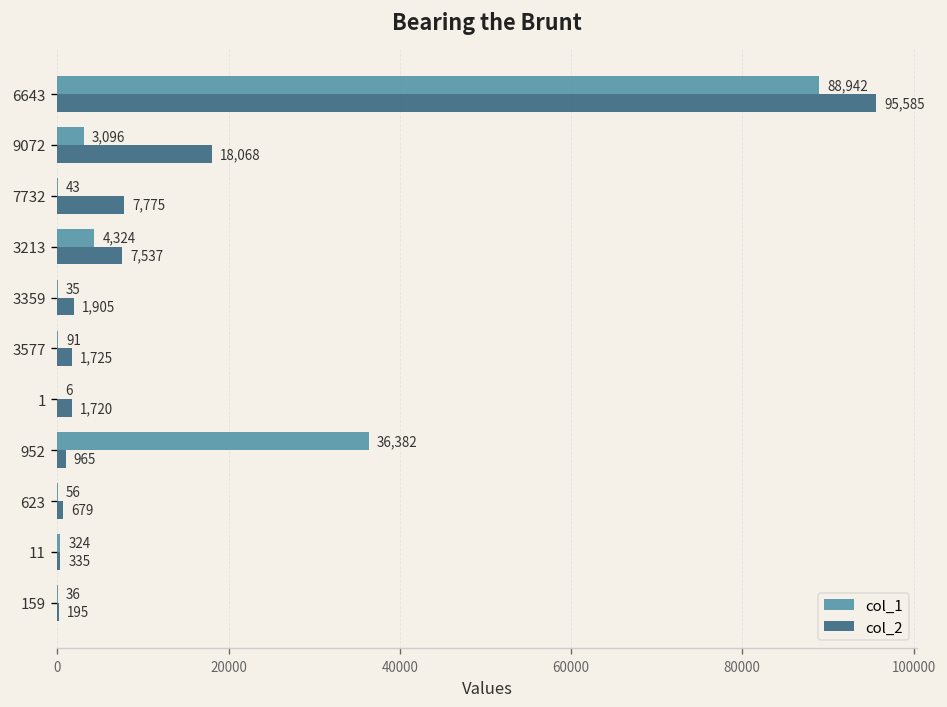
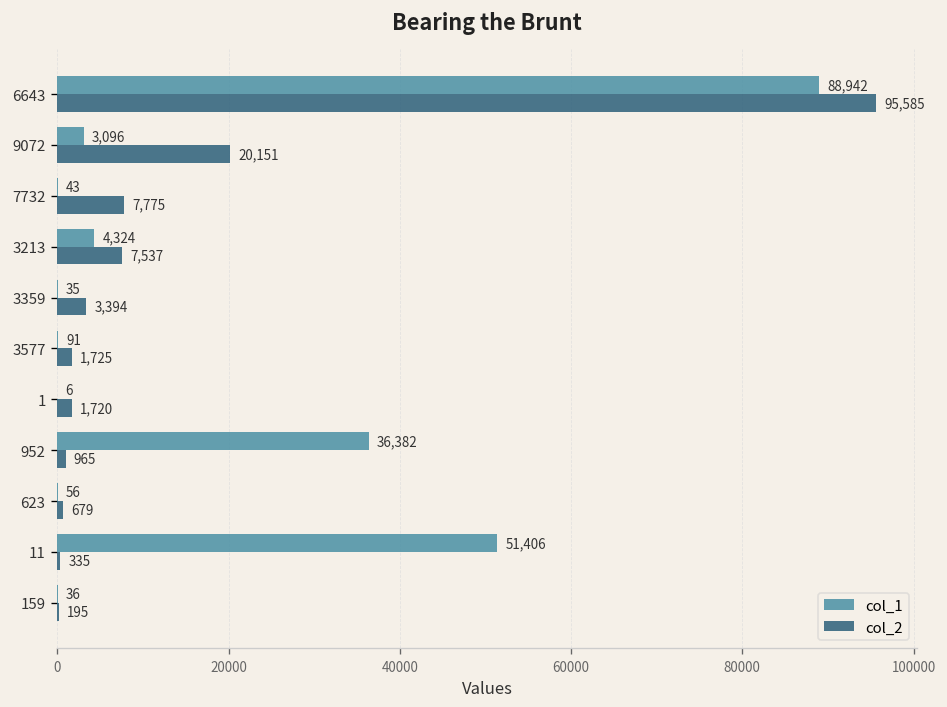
col_2, 9072: 18,068 -> 20,151
col_2, 3359: 1,905 -> 3,394
col_1, 11: 324 -> 51,406
